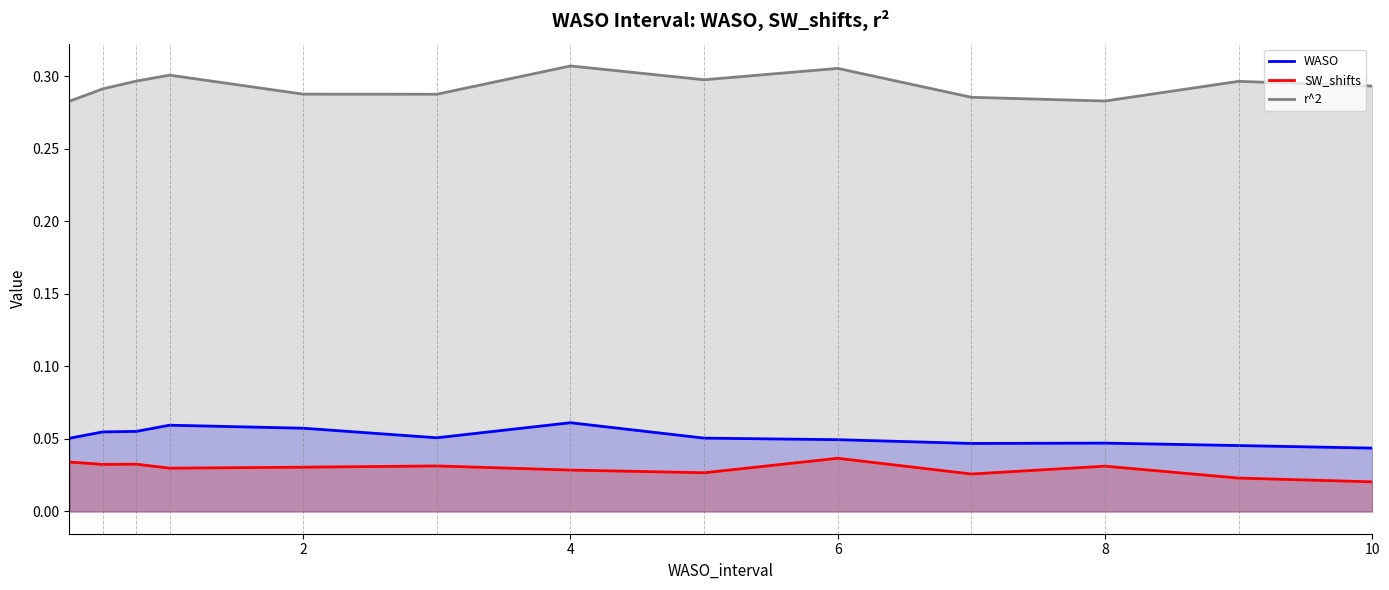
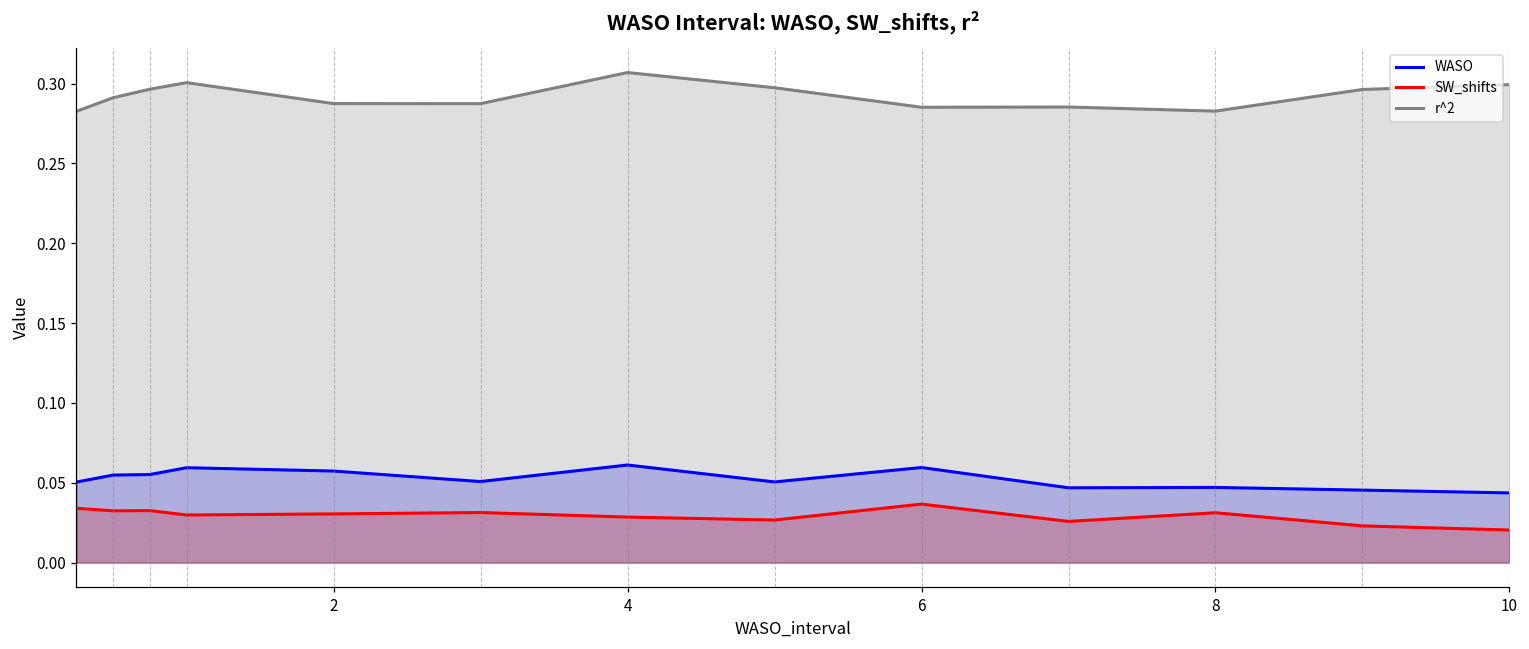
WASO, 6: 0.049 -> 0.060
r^2, 6: 0.305 -> 0.285
r^2, 10: 0.293 -> 0.299
